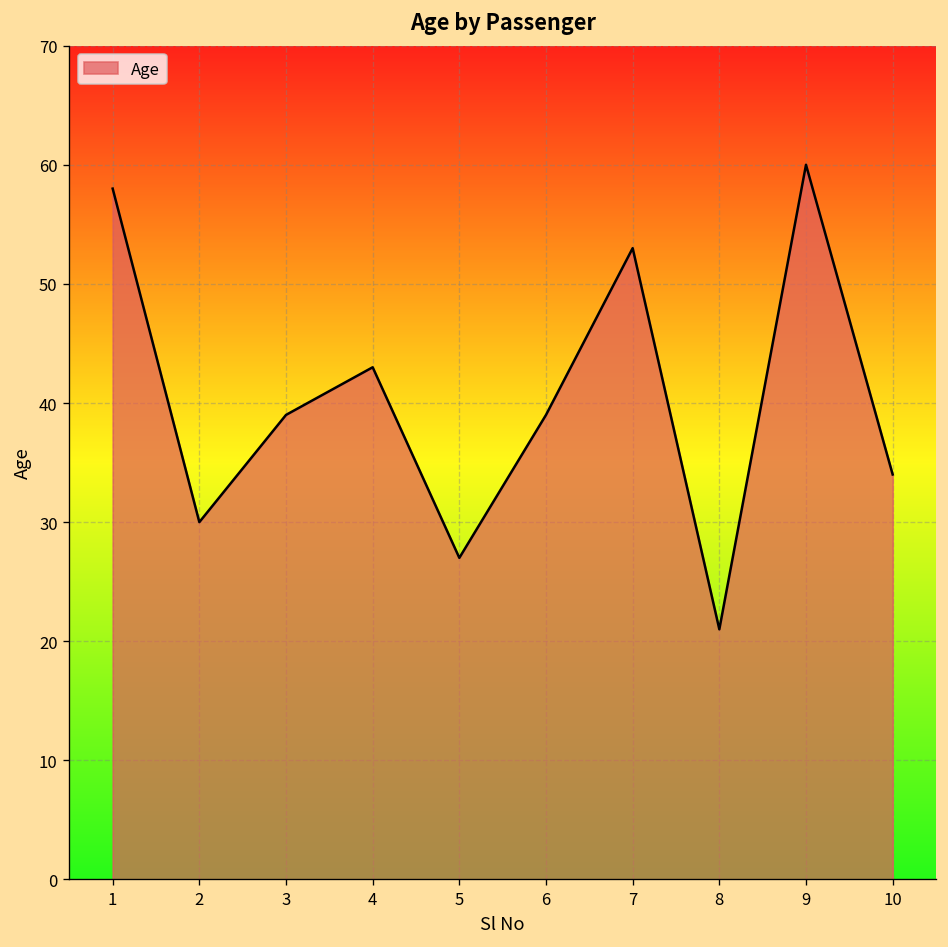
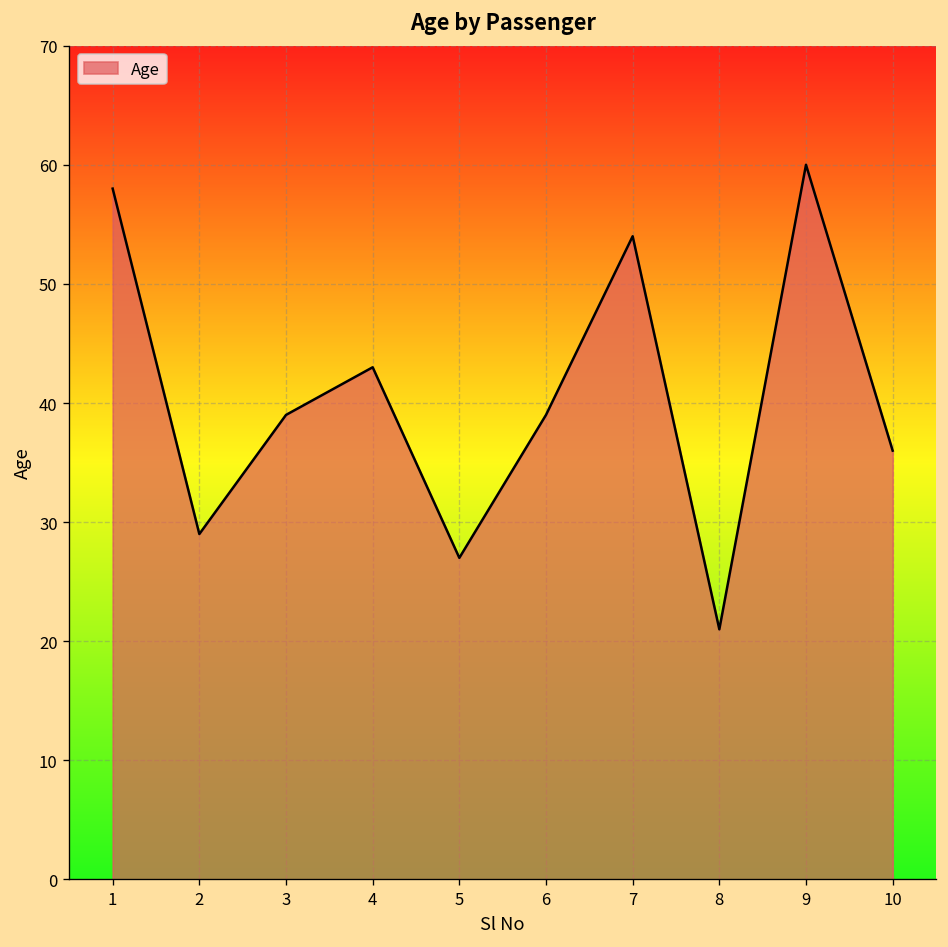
2: 30 -> 29
7: 53 -> 54
10: 34 -> 36
